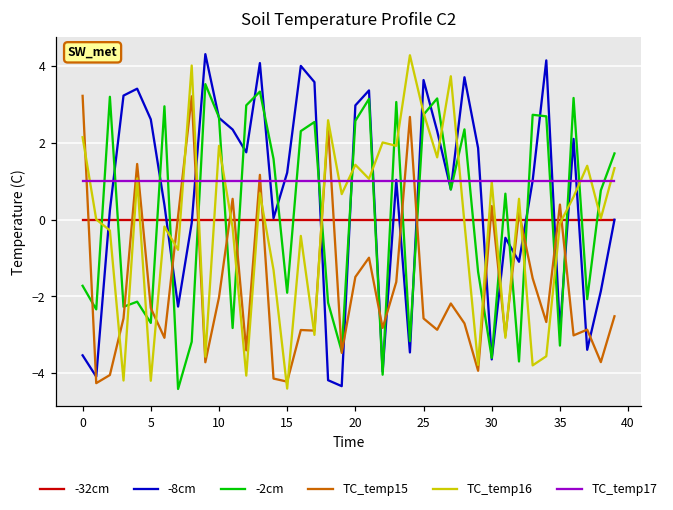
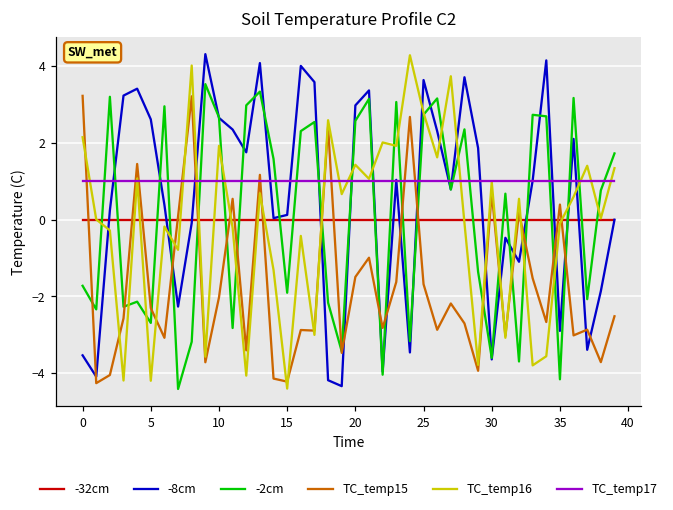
-8cm, 15: 1.2 -> 0.1
TC_temp15, 25: -2.6 -> -1.7
TC_temp15, 30: 0.4 -> 0.7
-2cm, 35: -3.3 -> -4.2
